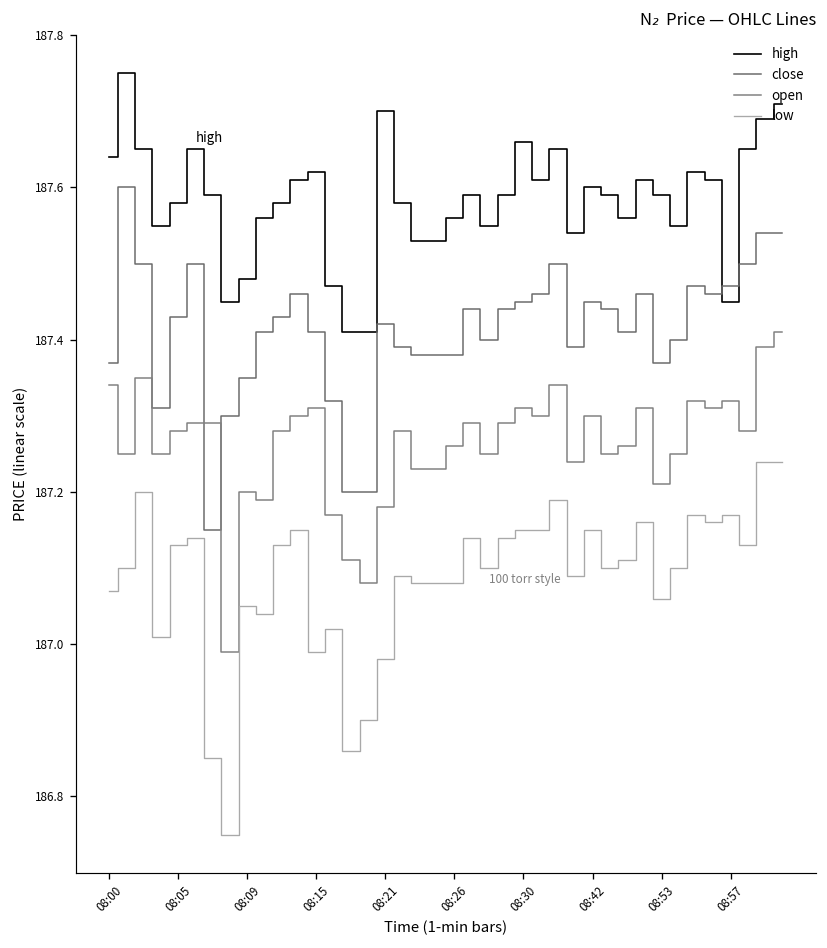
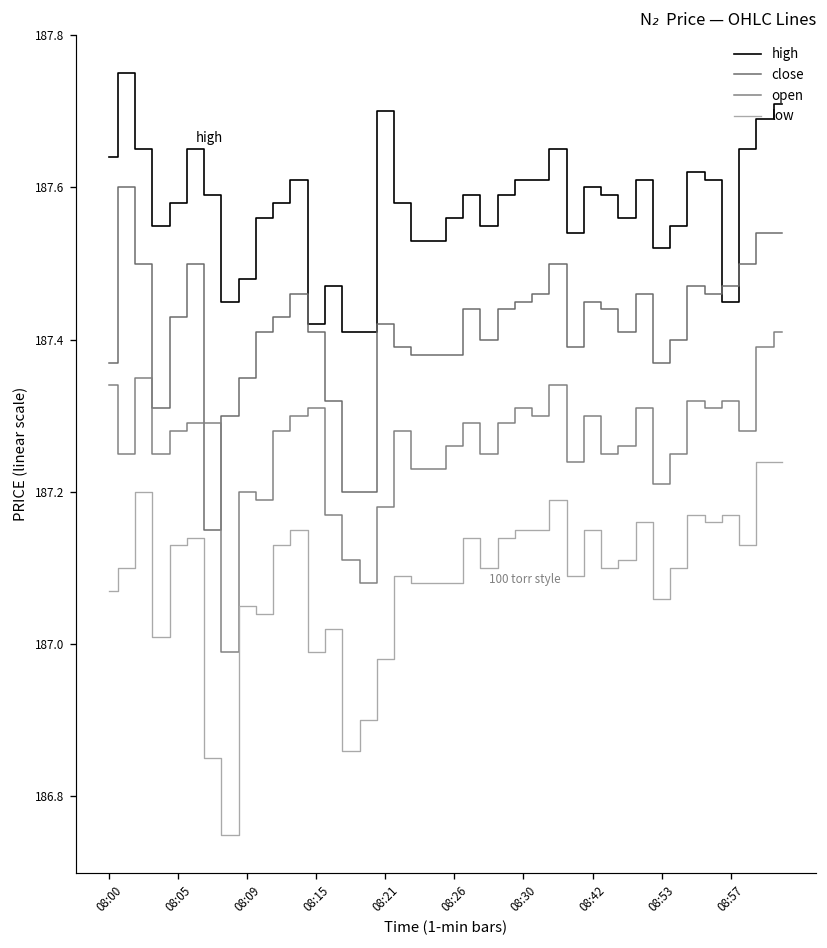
high, 08:15: 187.62 -> 187.42
high, 08:30: 187.66 -> 187.61
high, 08:53: 187.59 -> 187.52
